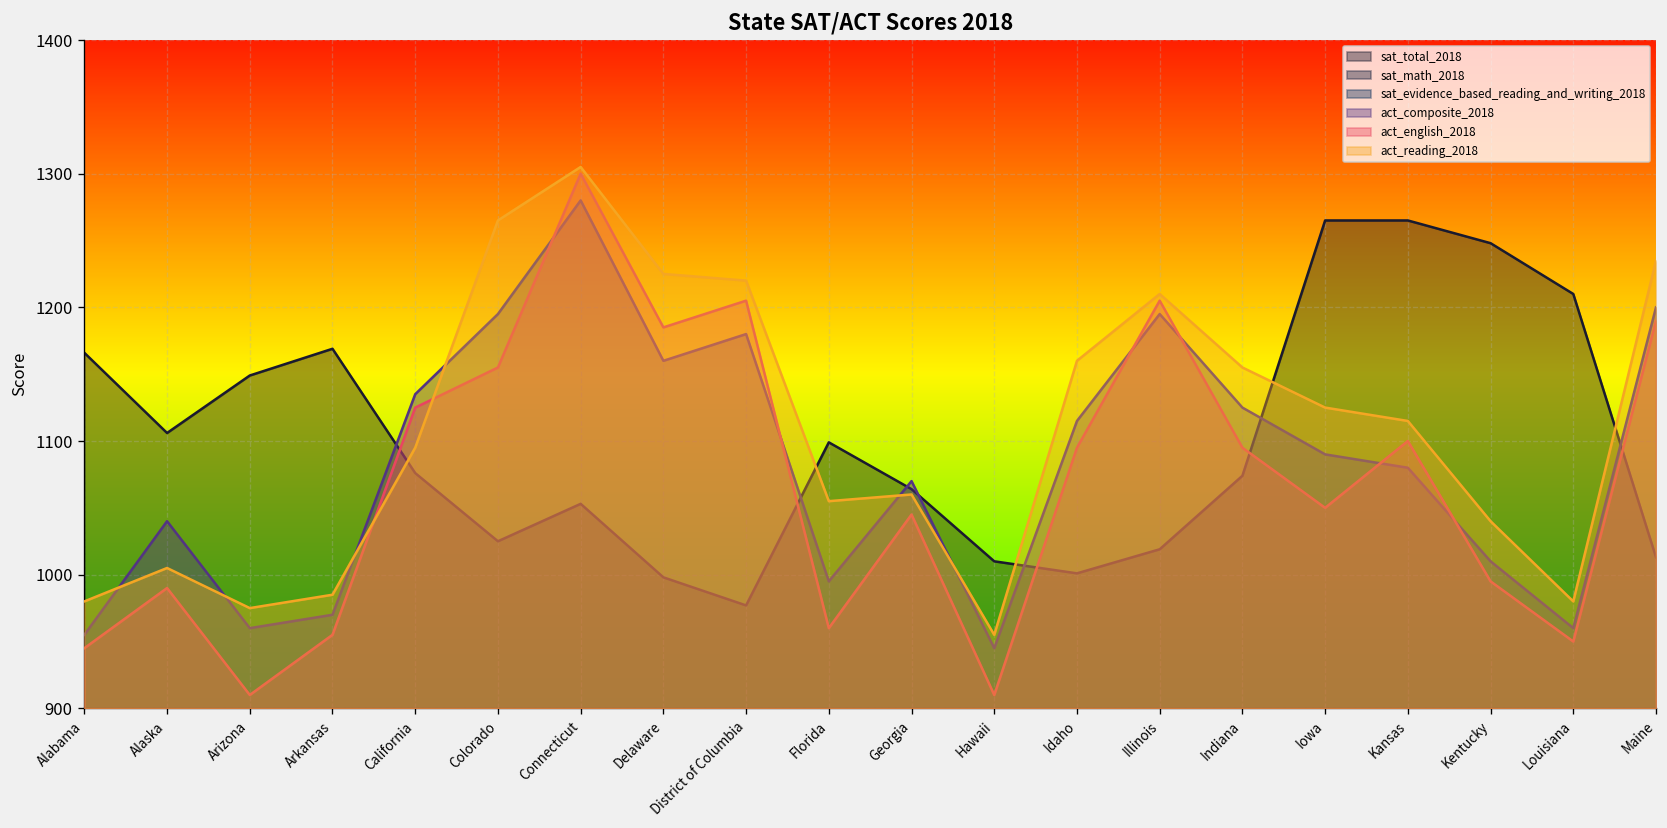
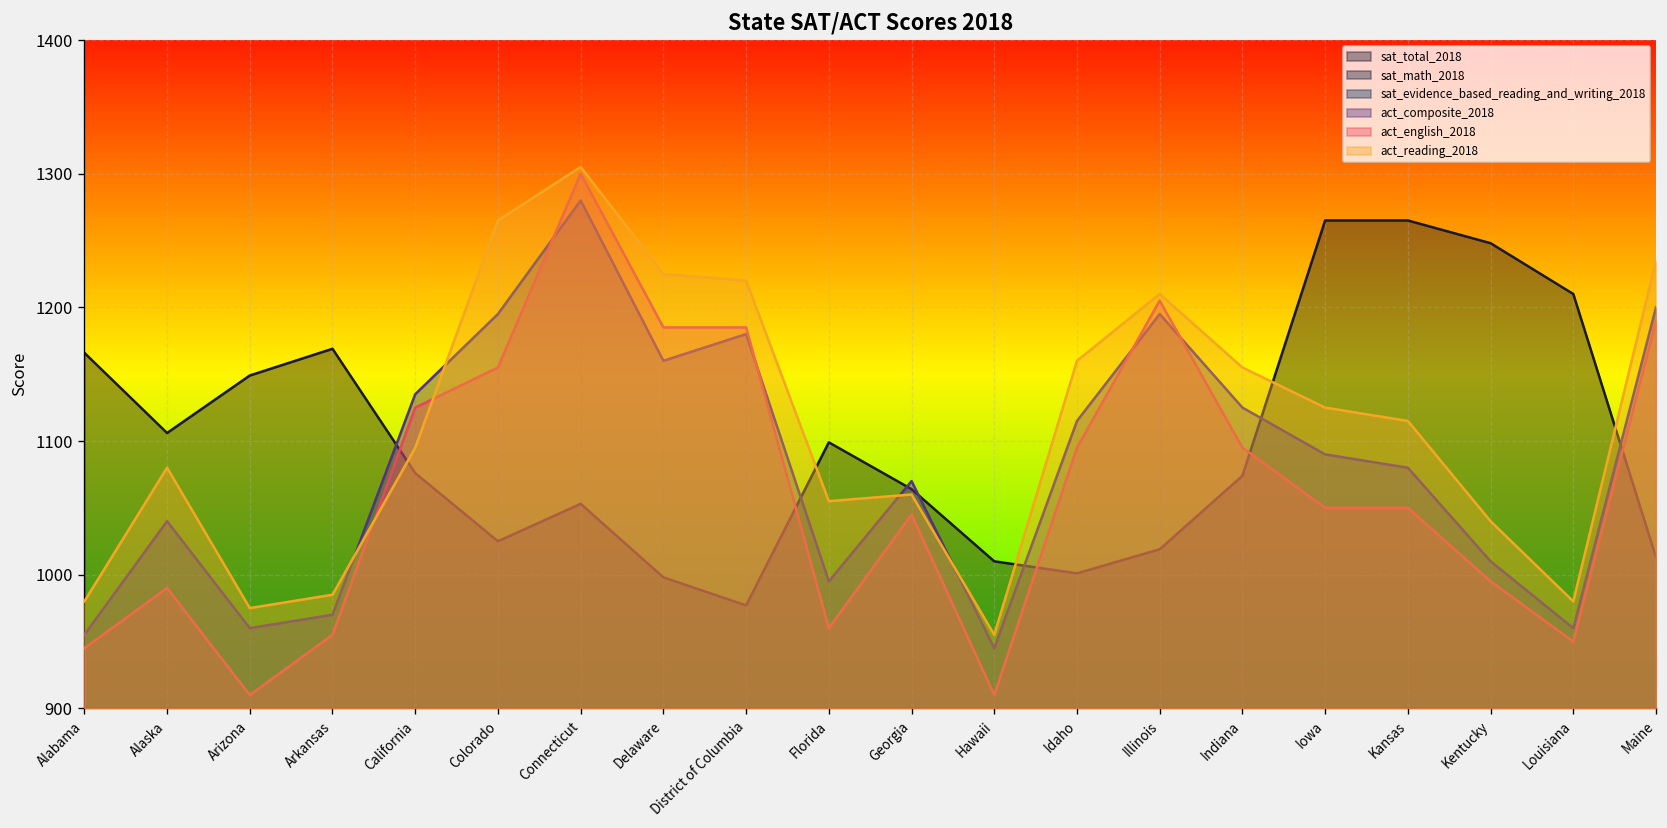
act_reading_2018, Alaska: 1005 -> 1080
act_english_2018, District of Columbia: 1205 -> 1185
act_english_2018, Kansas: 1100 -> 1050
